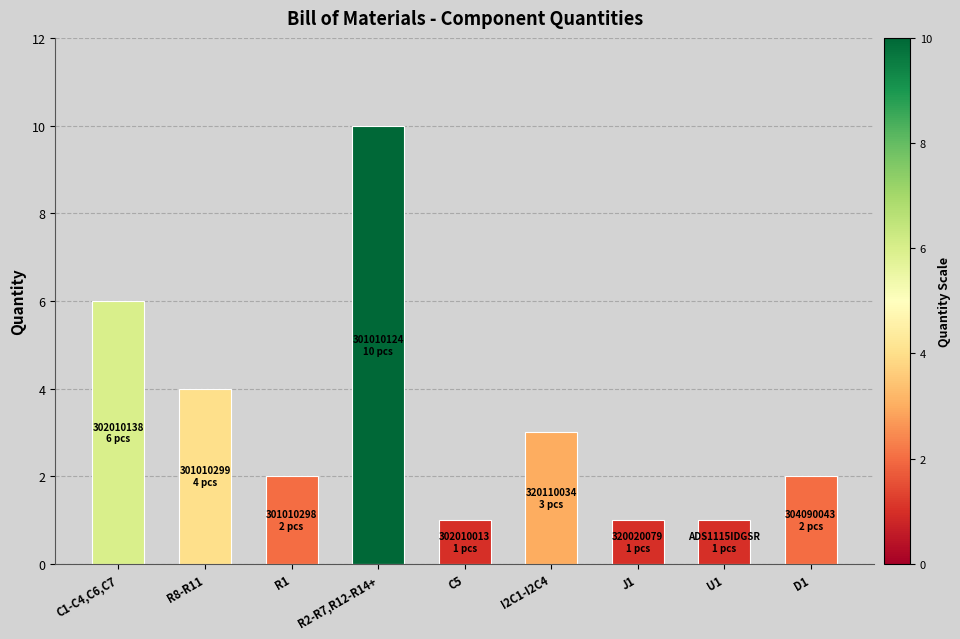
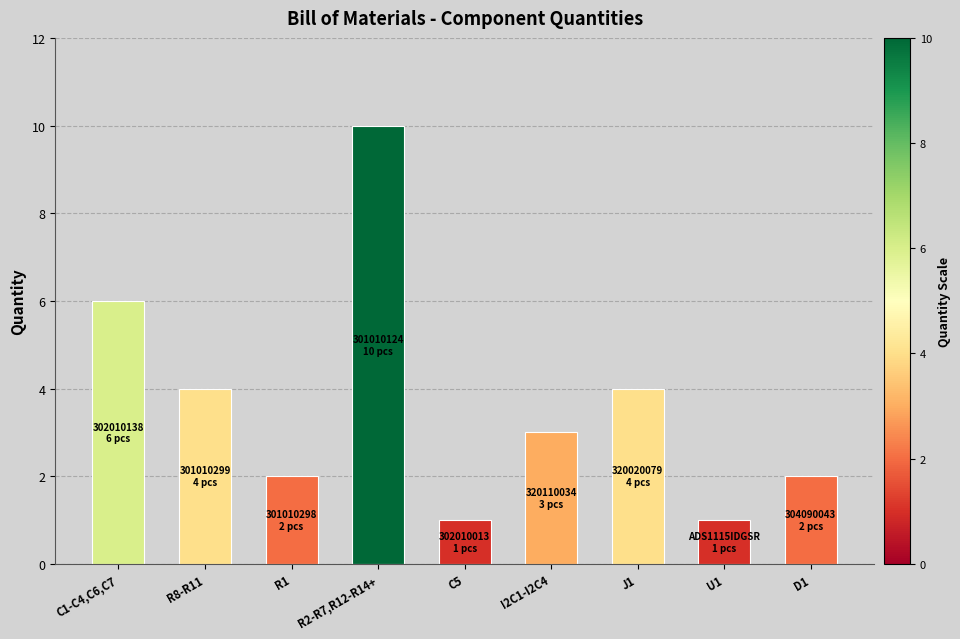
J1: 1 -> 4
